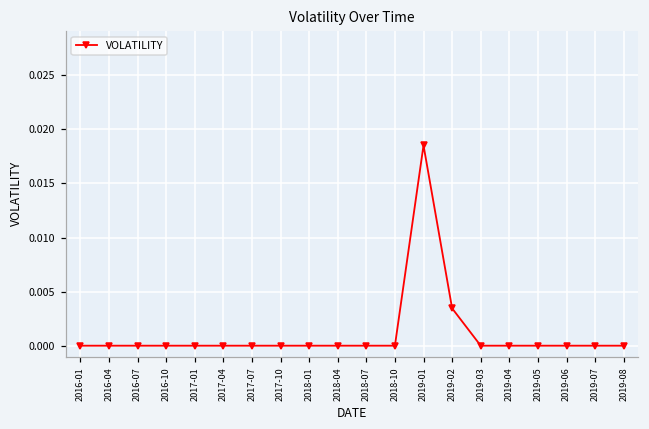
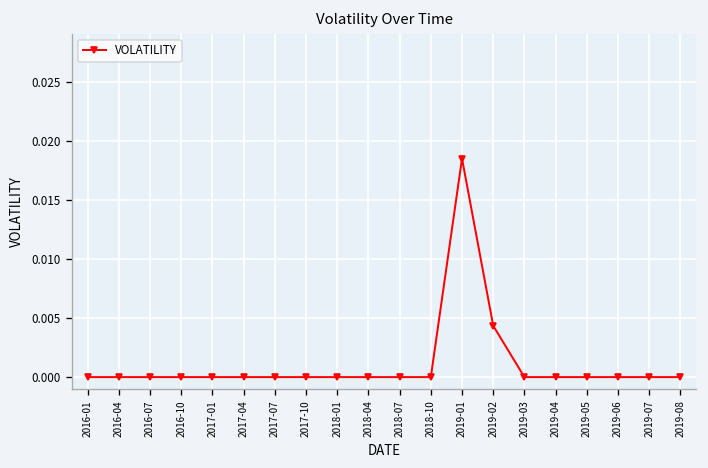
2019-02: 0.003 -> 0.004
